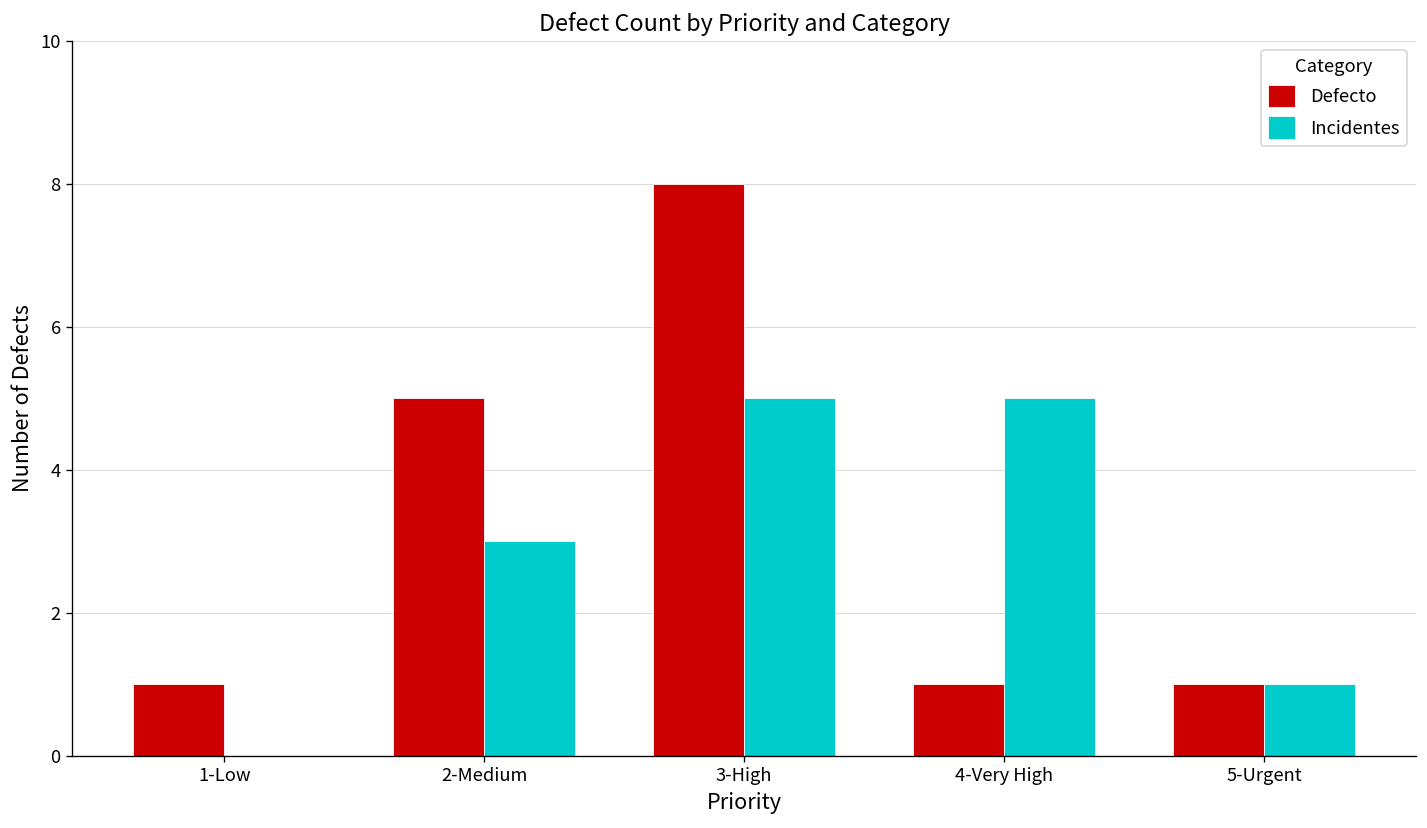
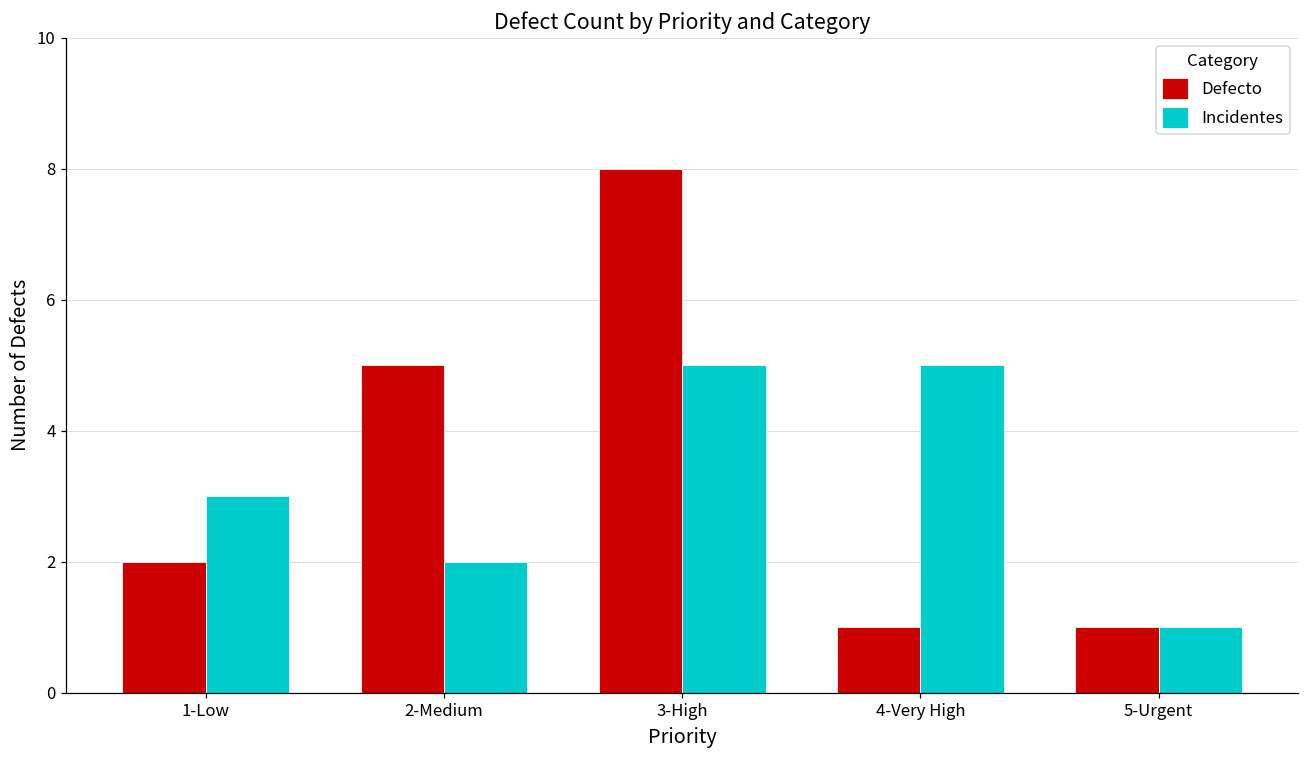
Defecto, 1-Low: 1 -> 2
Incidentes, 1-Low: 0 -> 3
Incidentes, 2-Medium: 3 -> 2
